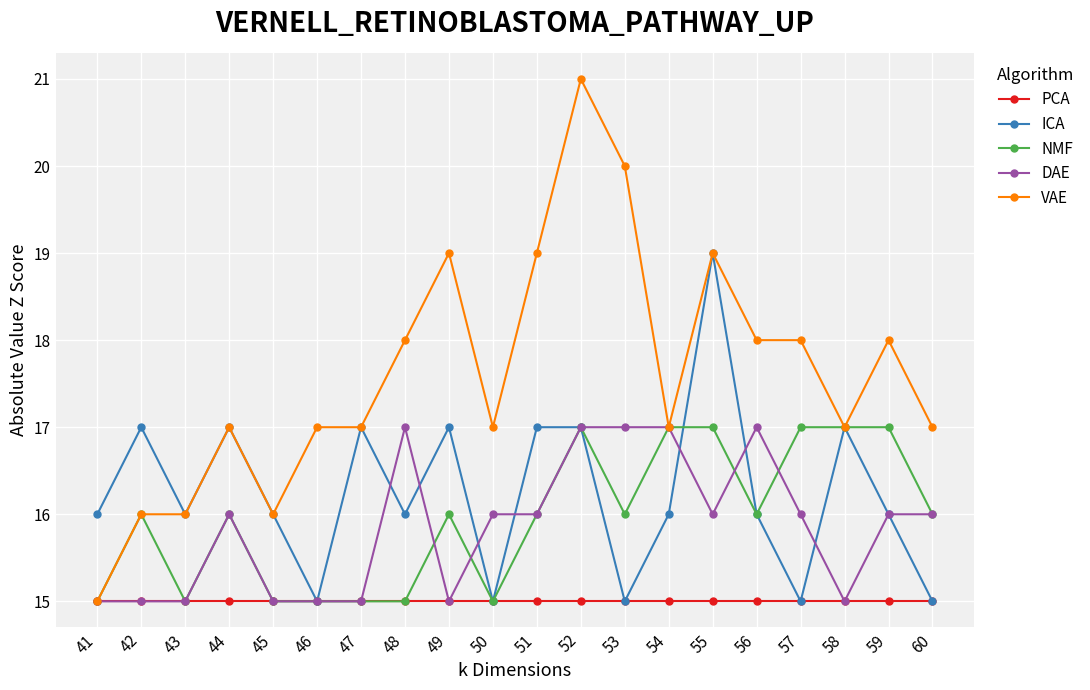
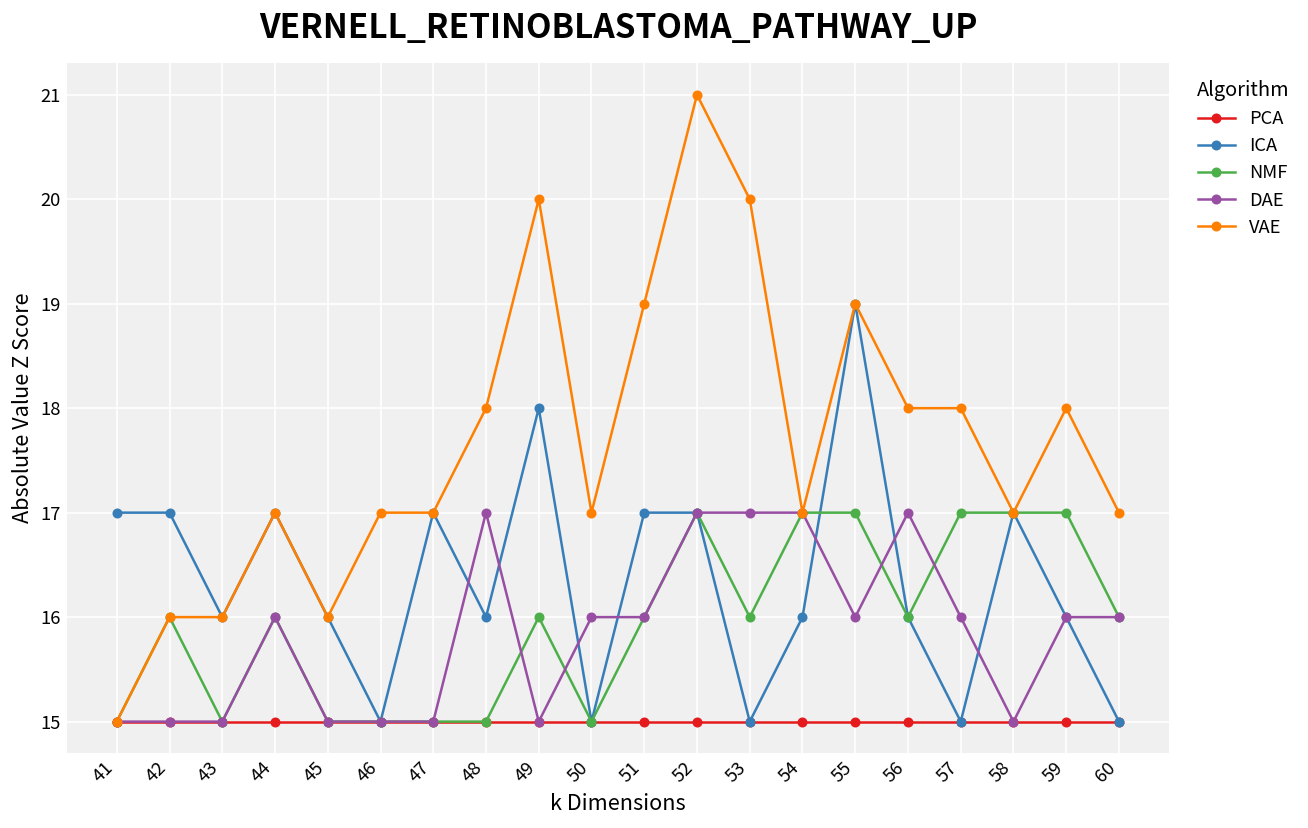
ICA, 41: 16 -> 17
ICA, 49: 17 -> 18
VAE, 49: 19 -> 20
